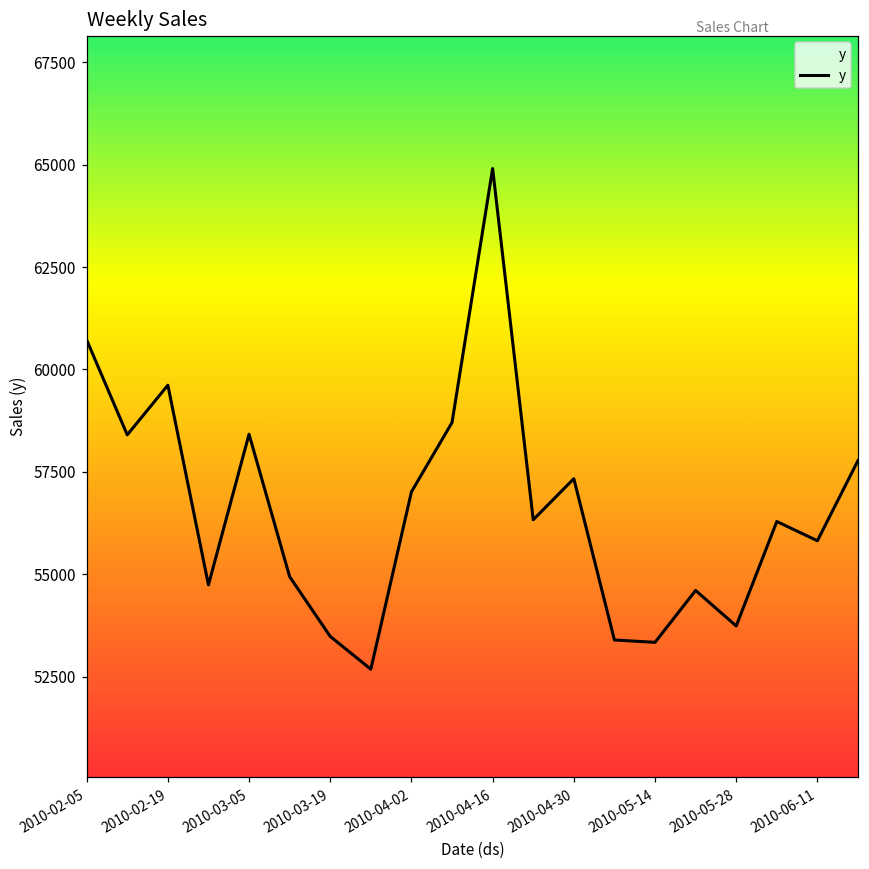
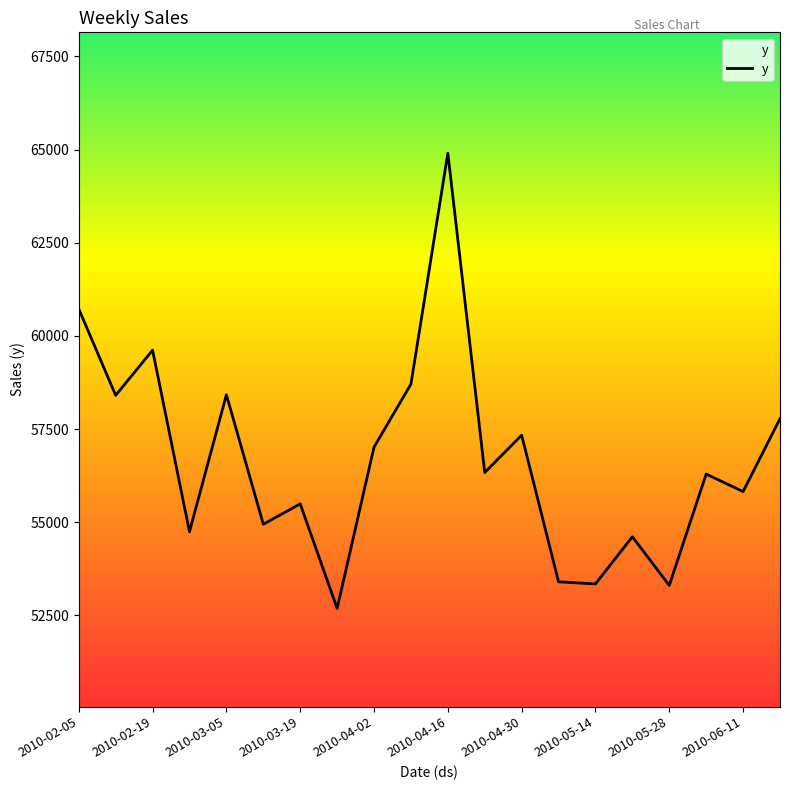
2010-03-19: 53500 -> 55500
2010-05-28: 53700 -> 53300
